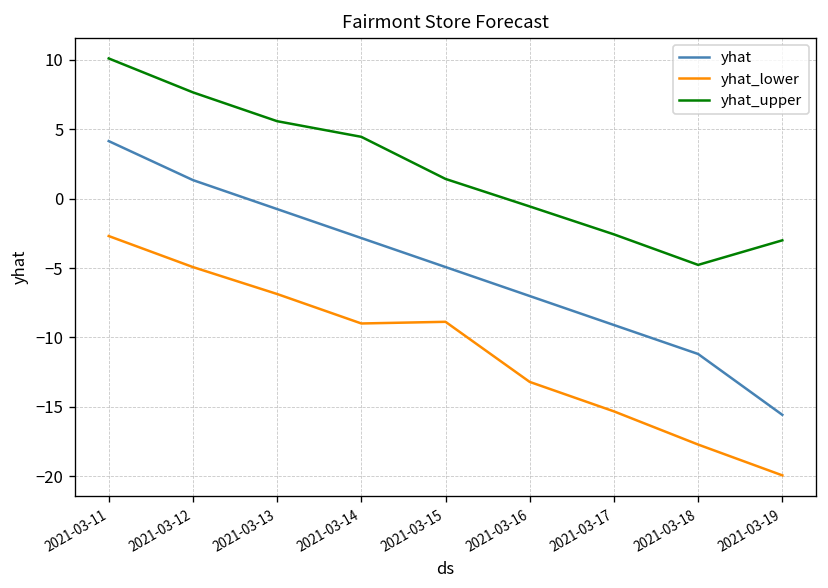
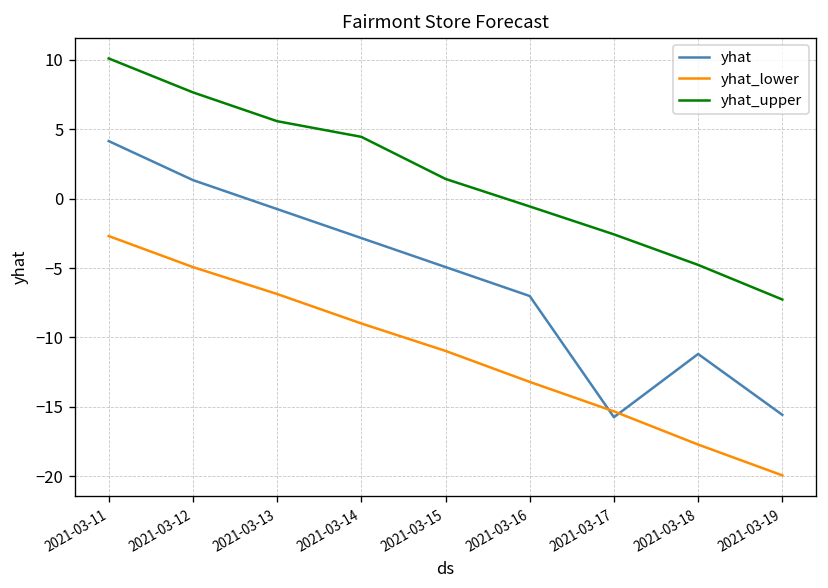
yhat_lower, 2021-03-15: -8.9 -> -11.0
yhat, 2021-03-17: -9.1 -> -15.8
yhat_upper, 2021-03-19: -3.0 -> -7.3
